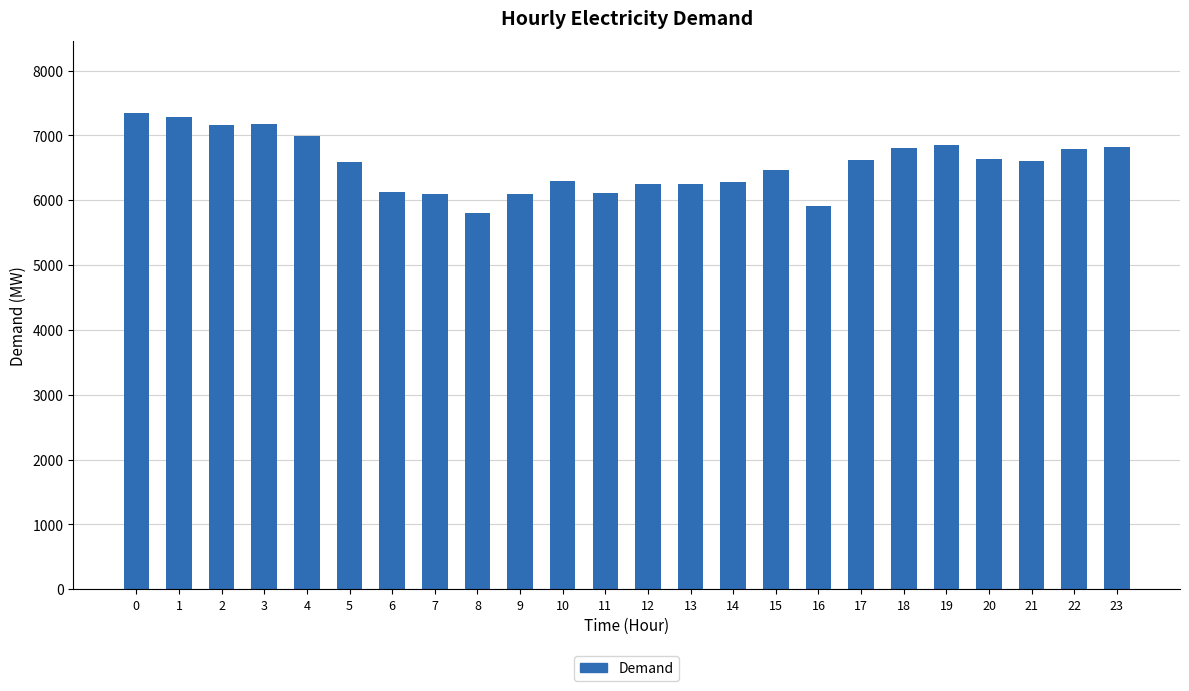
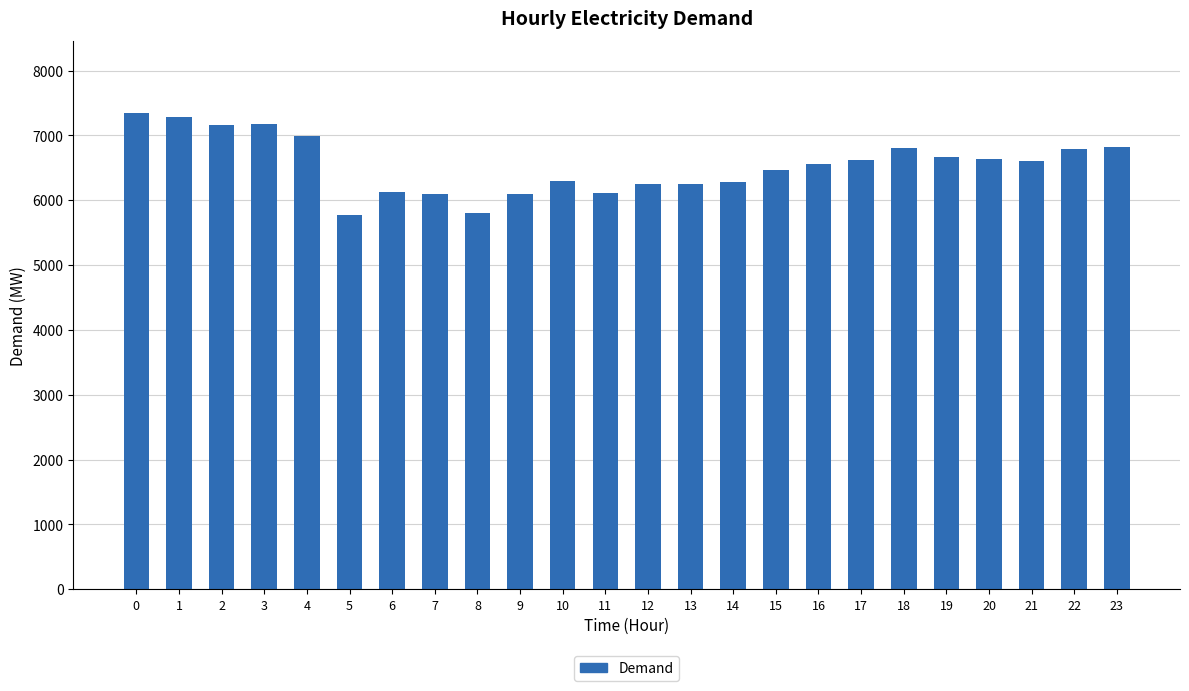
5: 6600 -> 5800
16: 5900 -> 6600
19: 6900 -> 6700
